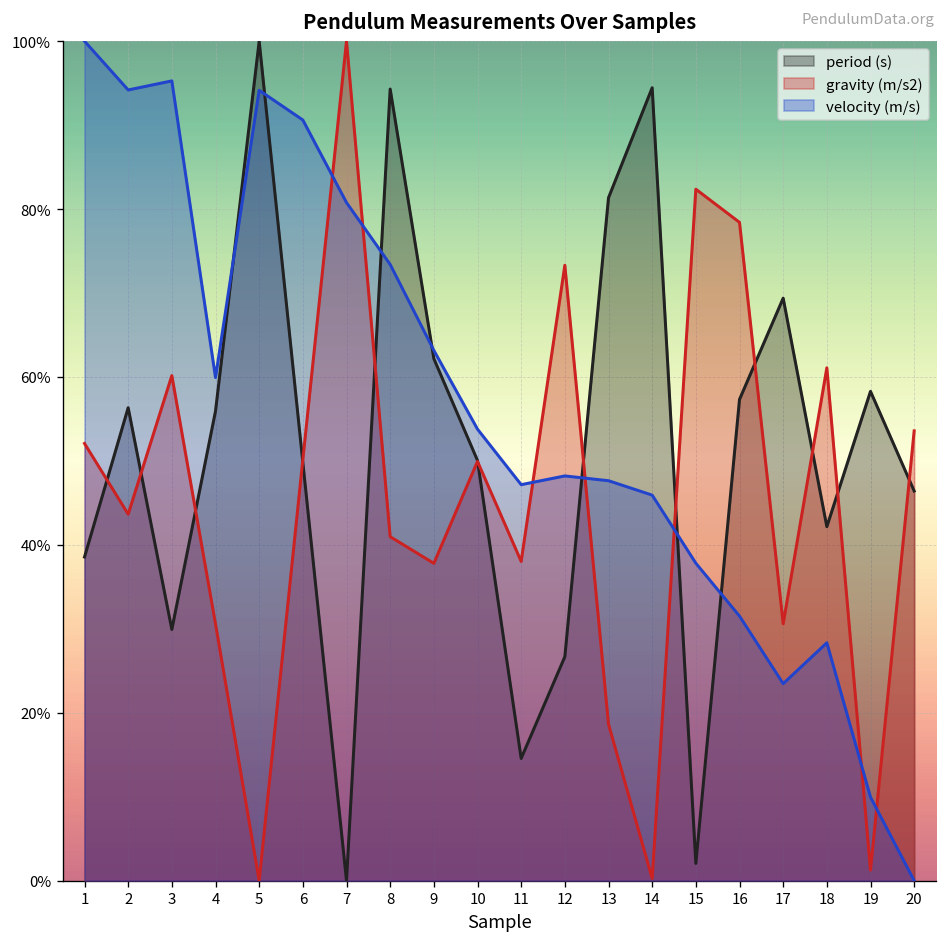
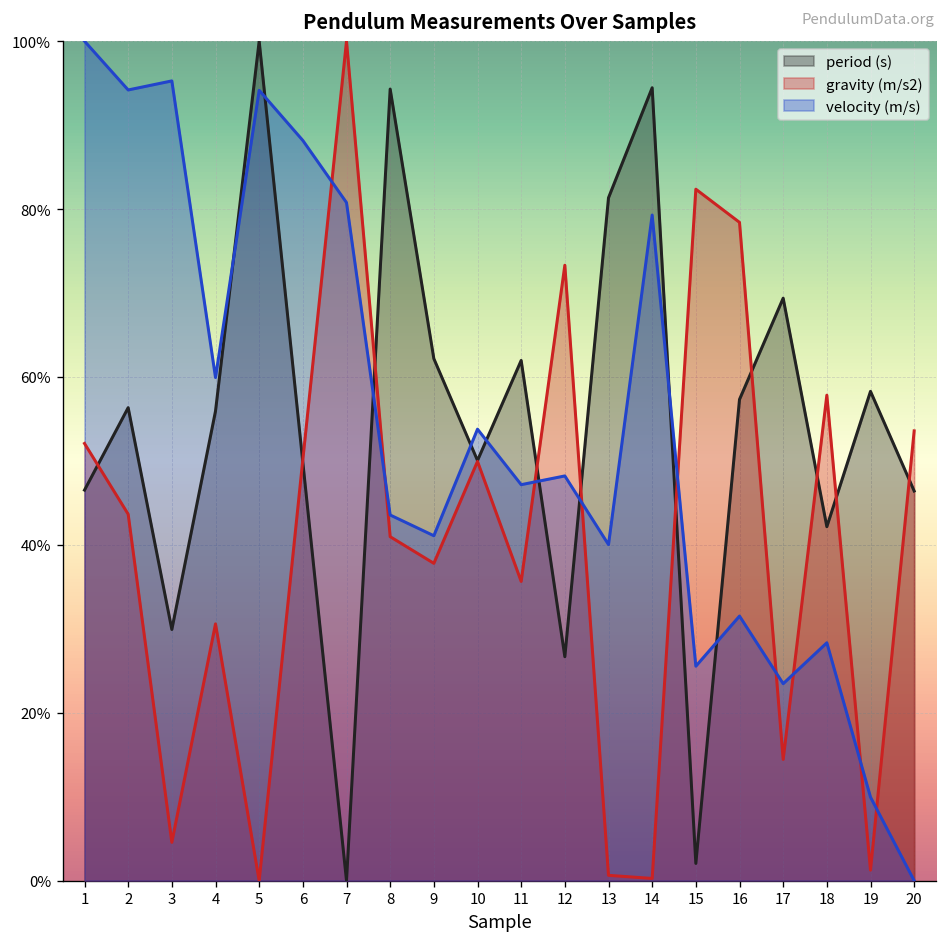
period (s), 1: 39% -> 47%
gravity (m/s2), 3: 60% -> 5%
velocity (m/s), 6: 91% -> 88%
velocity (m/s), 8: 73% -> 44%
velocity (m/s), 9: 63% -> 41%
period (s), 11: 15% -> 62%
gravity (m/s2), 11: 38% -> 36%
gravity (m/s2), 13: 19% -> 1%
velocity (m/s), 13: 48% -> 40%
velocity (m/s), 14: 46% -> 79%
velocity (m/s), 15: 38% -> 26%
gravity (m/s2), 17: 31% -> 14%
gravity (m/s2), 18: 61% -> 58%
